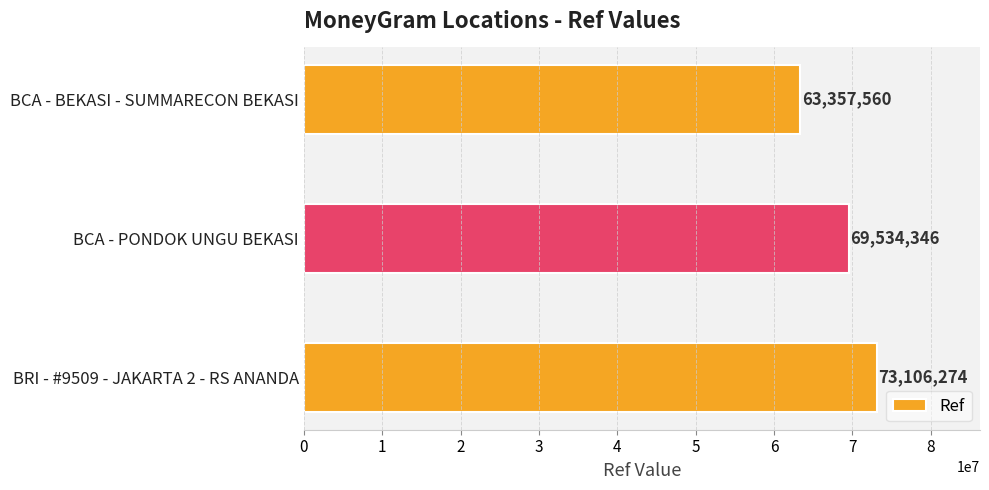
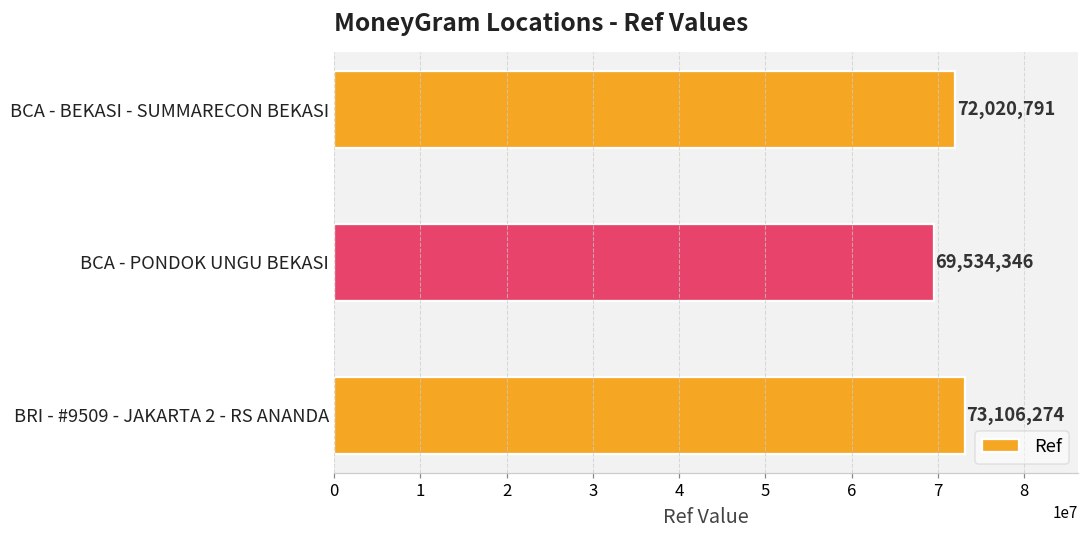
BCA - BEKASI - SUMMARECON BEKASI: 63,357,560 -> 72,020,791
